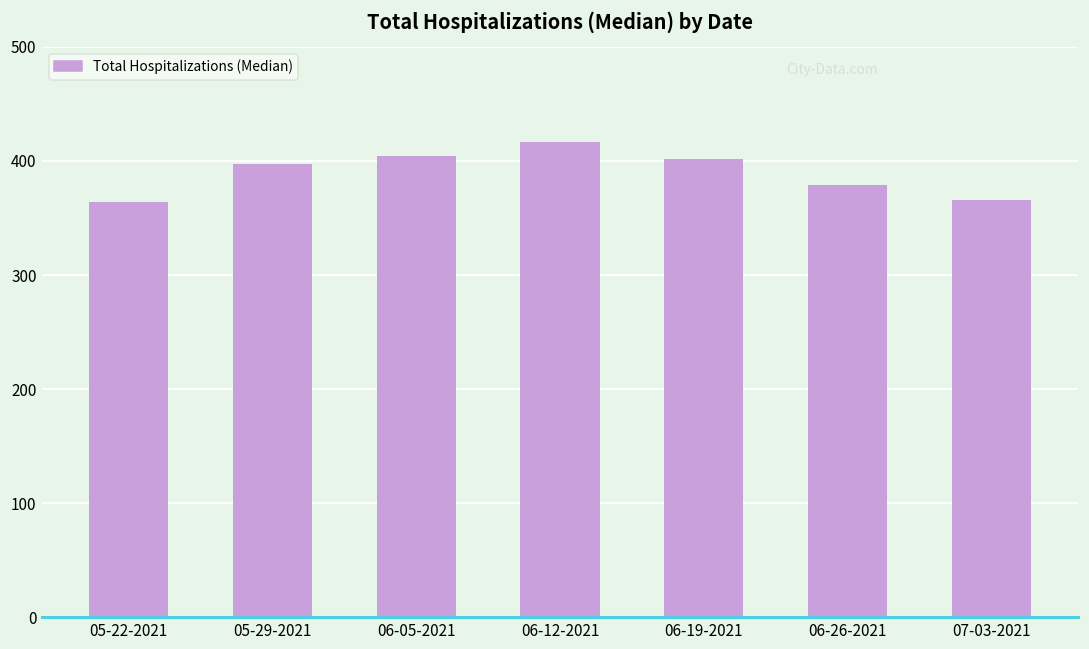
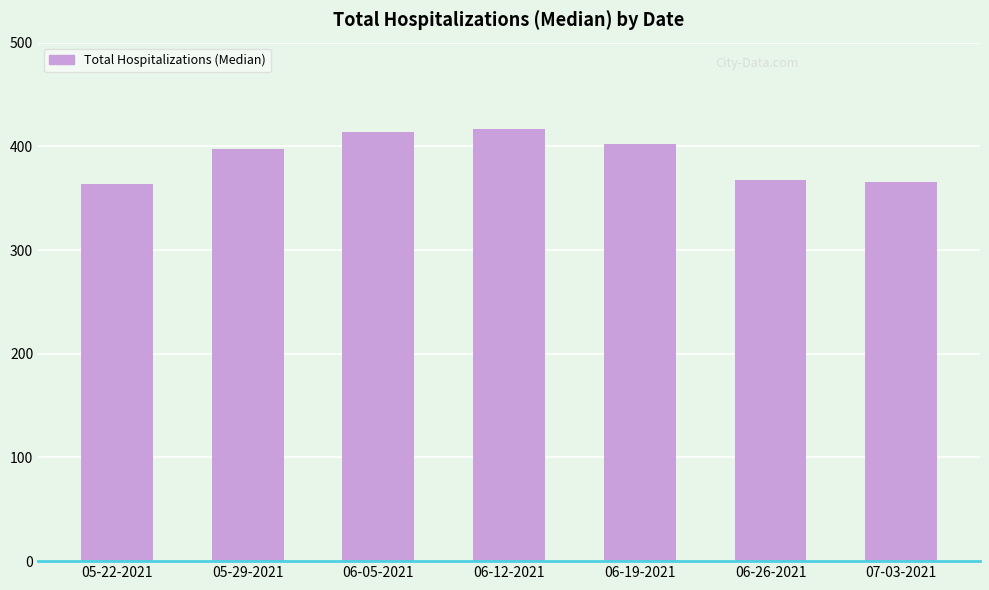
06-05-2021: 404 -> 414
06-26-2021: 379 -> 368
